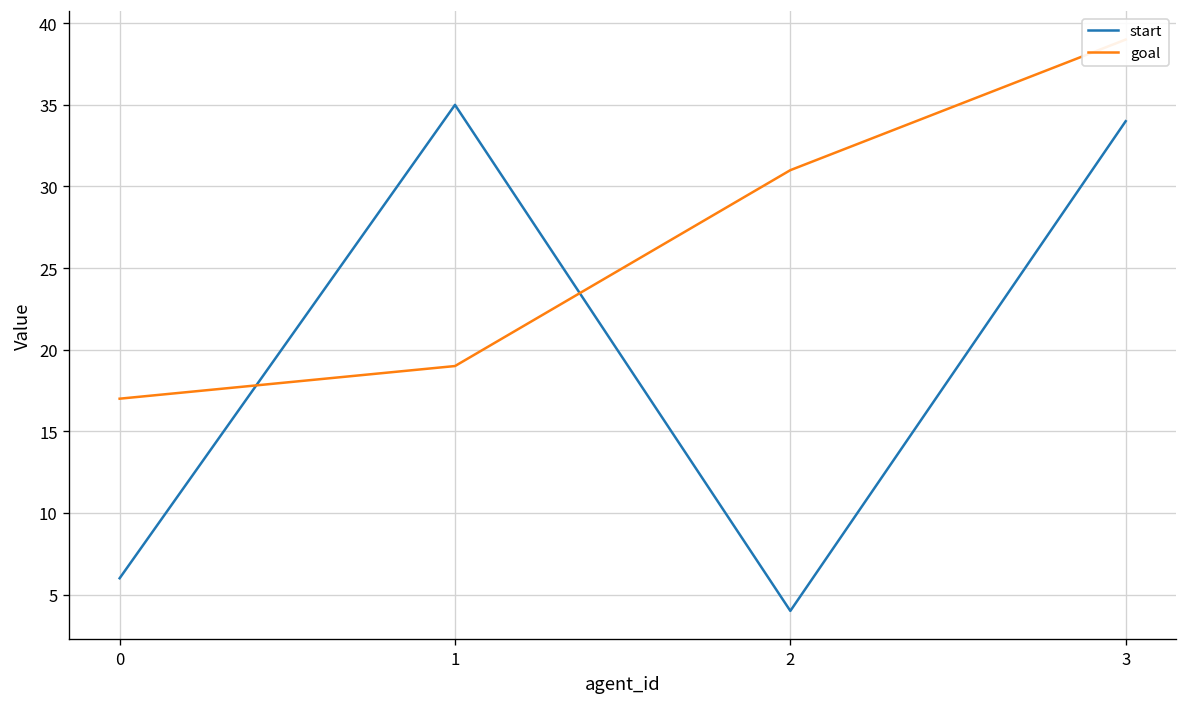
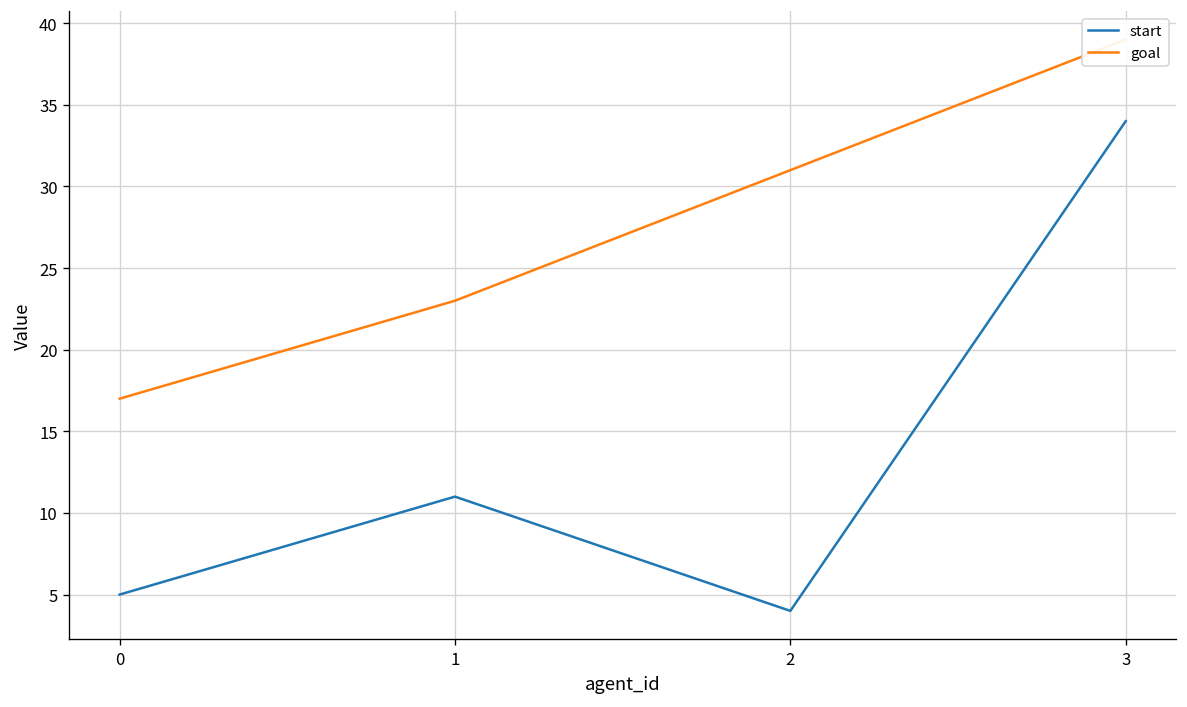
start, 0: 6 -> 5
start, 1: 35 -> 11
goal, 1: 19 -> 23
